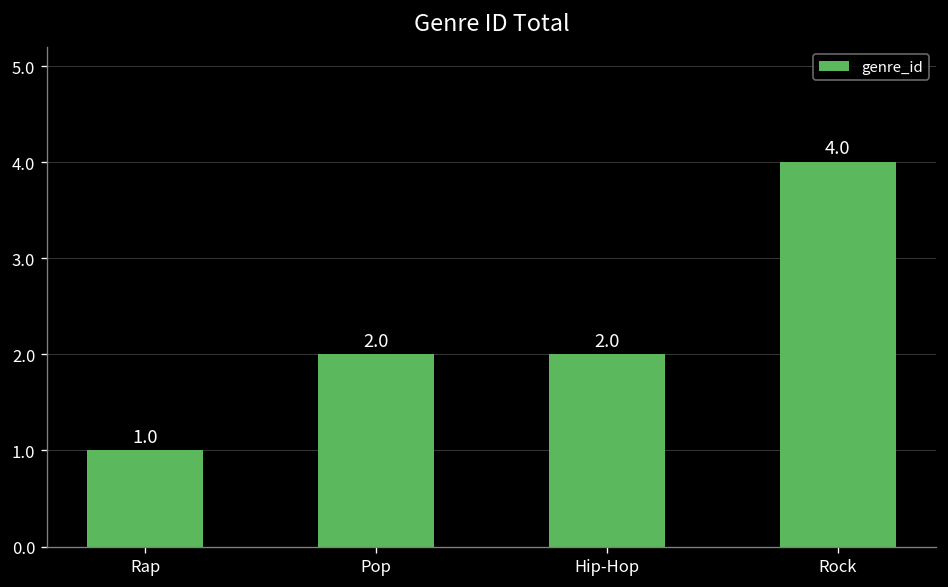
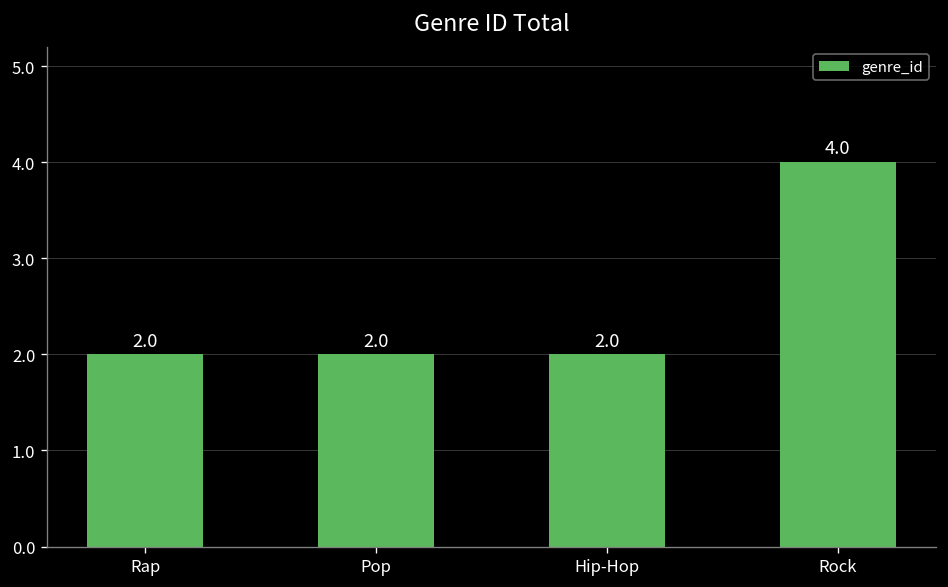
Rap: 1.0 -> 2.0
